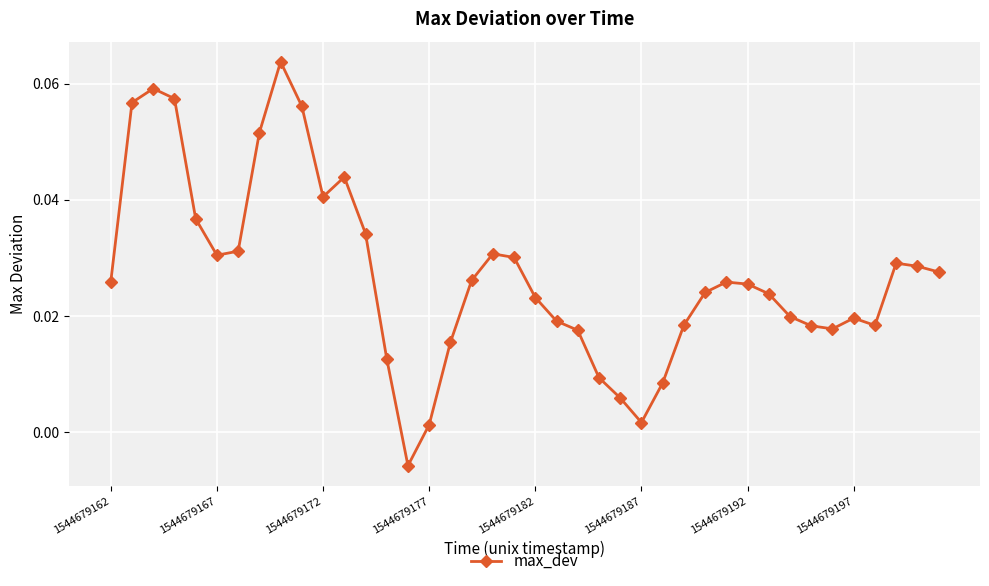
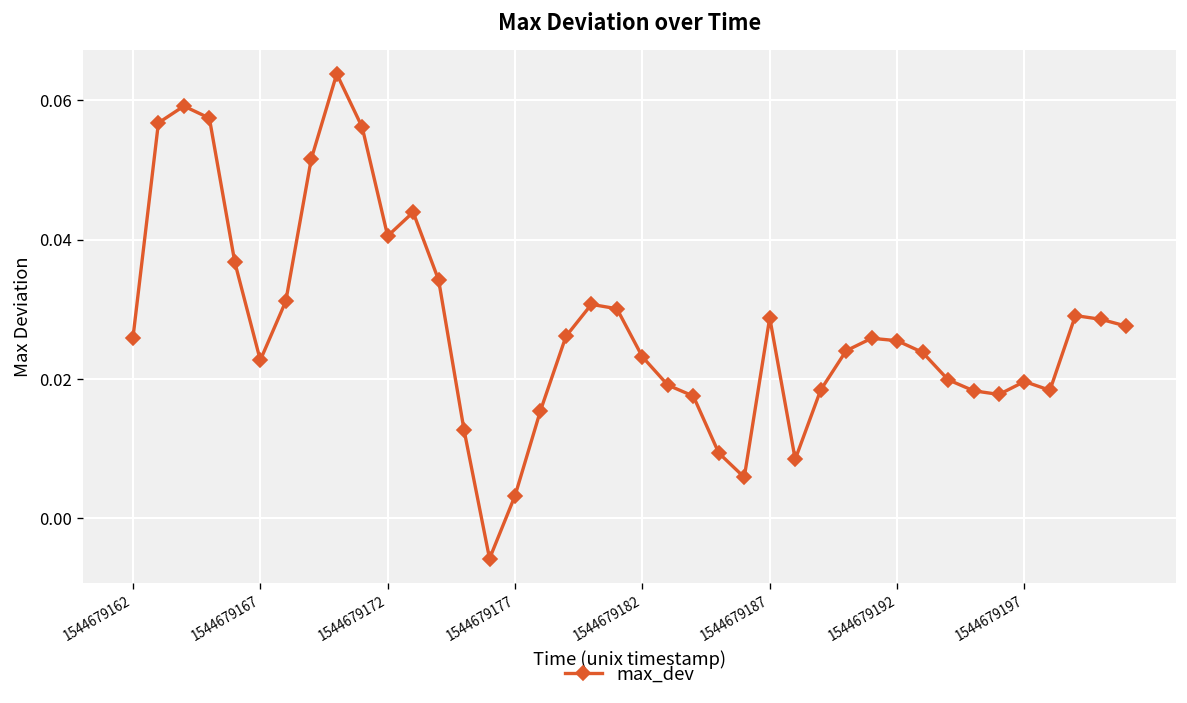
1544679167: 0.030 -> 0.023
1544679177: 0.001 -> 0.003
1544679187: 0.002 -> 0.029
